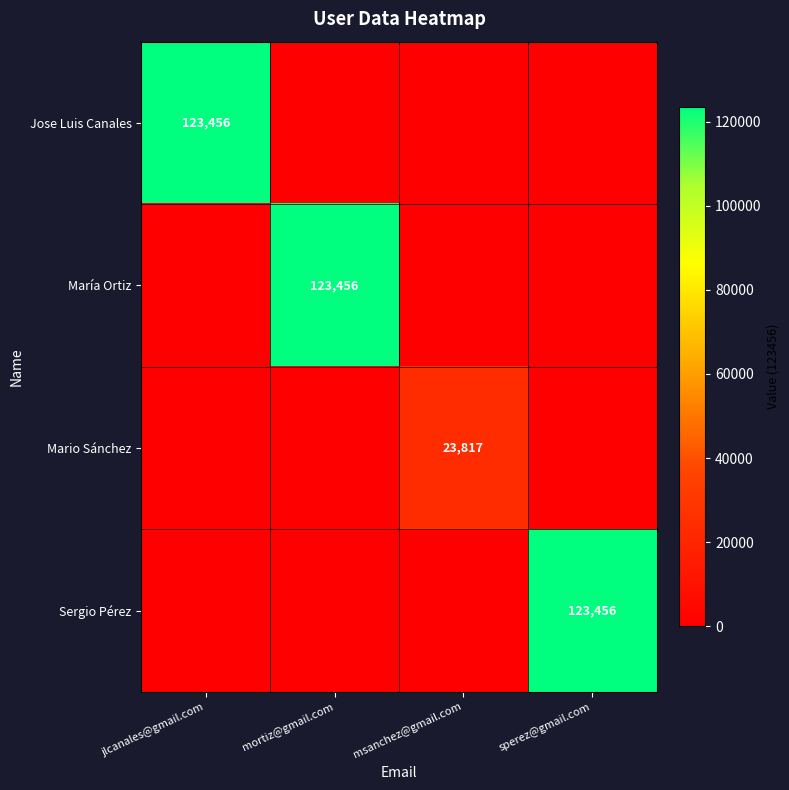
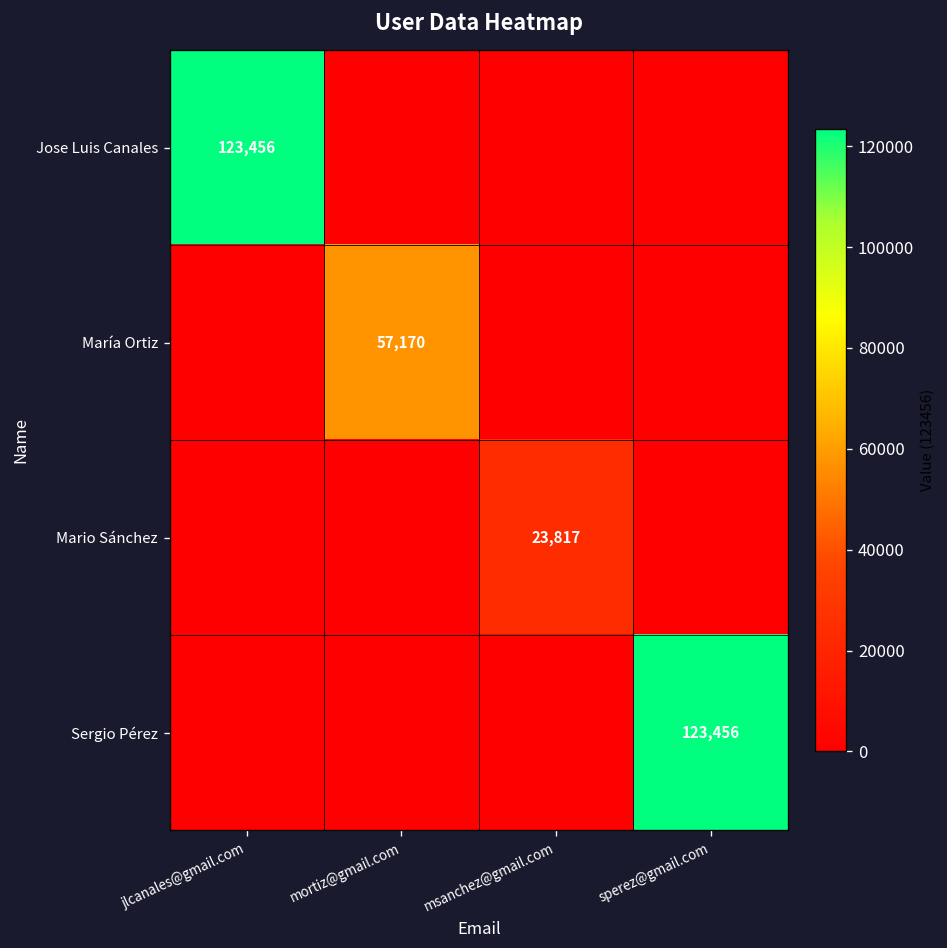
María Ortiz, mortiz@gmail.com: 123,456 -> 57,170
